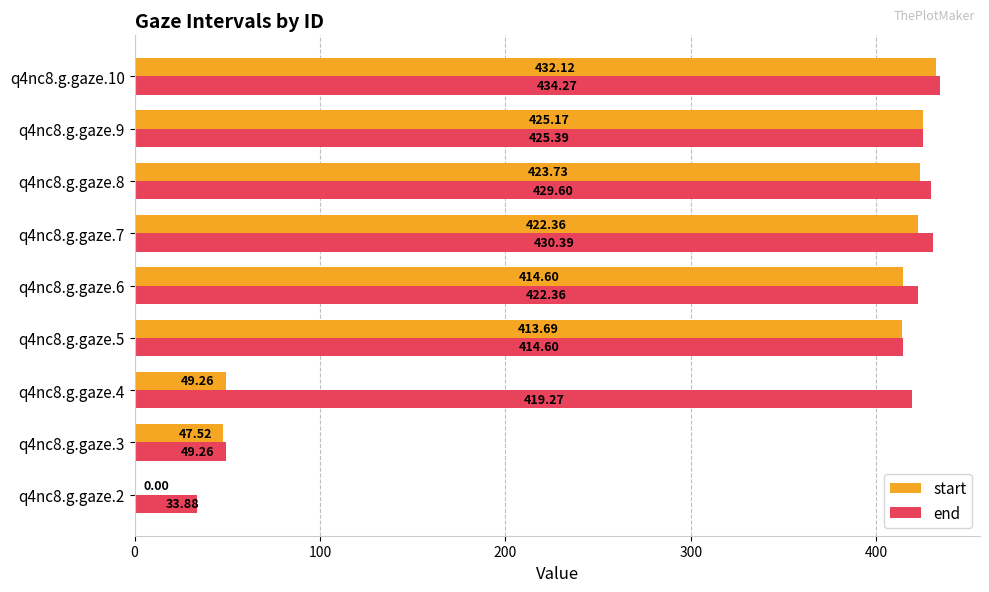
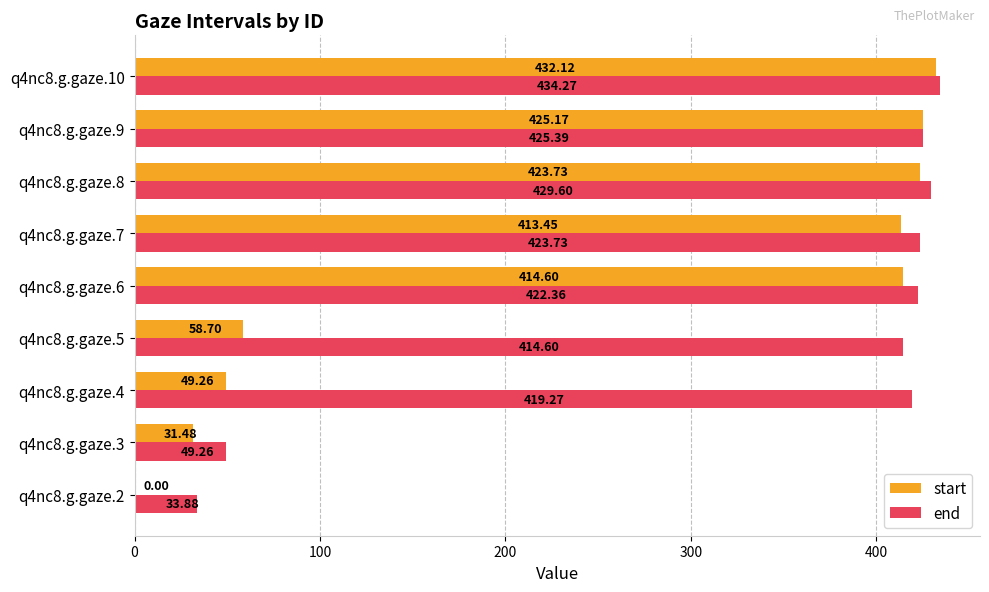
start, q4nc8.g.gaze.7: 422.36 -> 413.45
end, q4nc8.g.gaze.7: 430.39 -> 423.73
start, q4nc8.g.gaze.5: 413.69 -> 58.70
start, q4nc8.g.gaze.3: 47.52 -> 31.48
